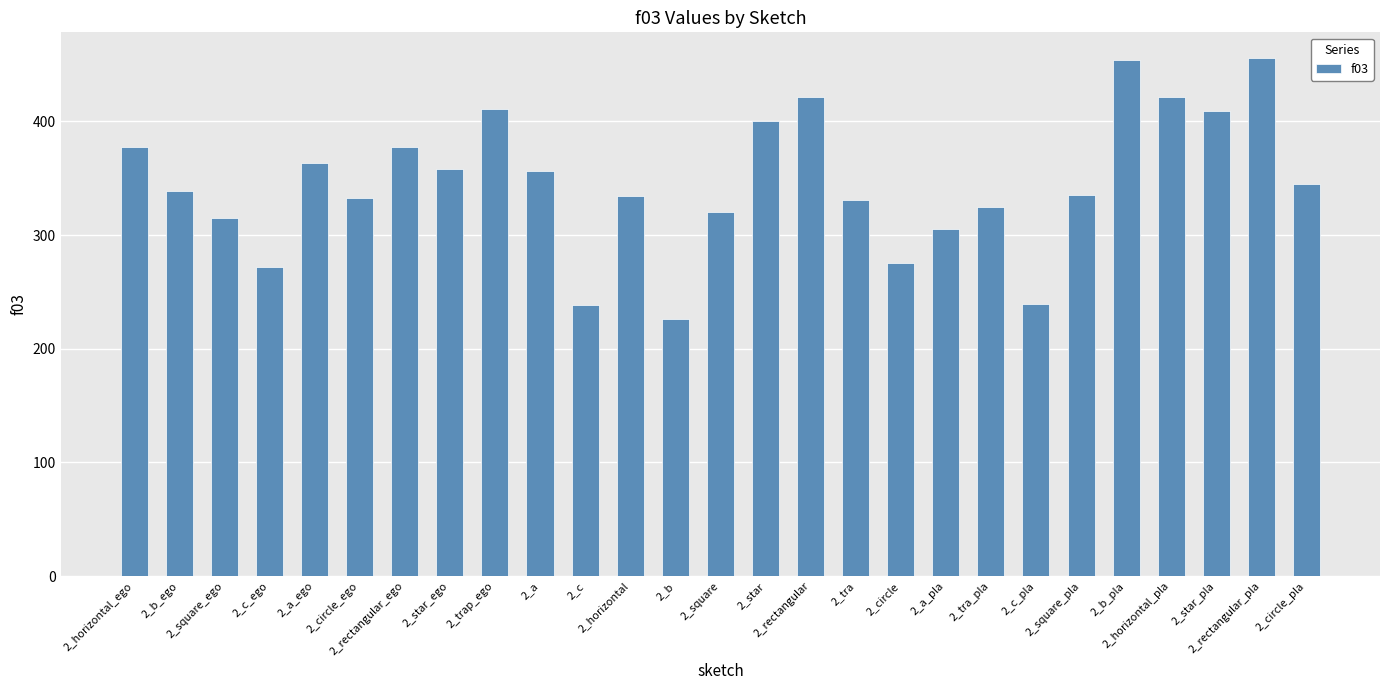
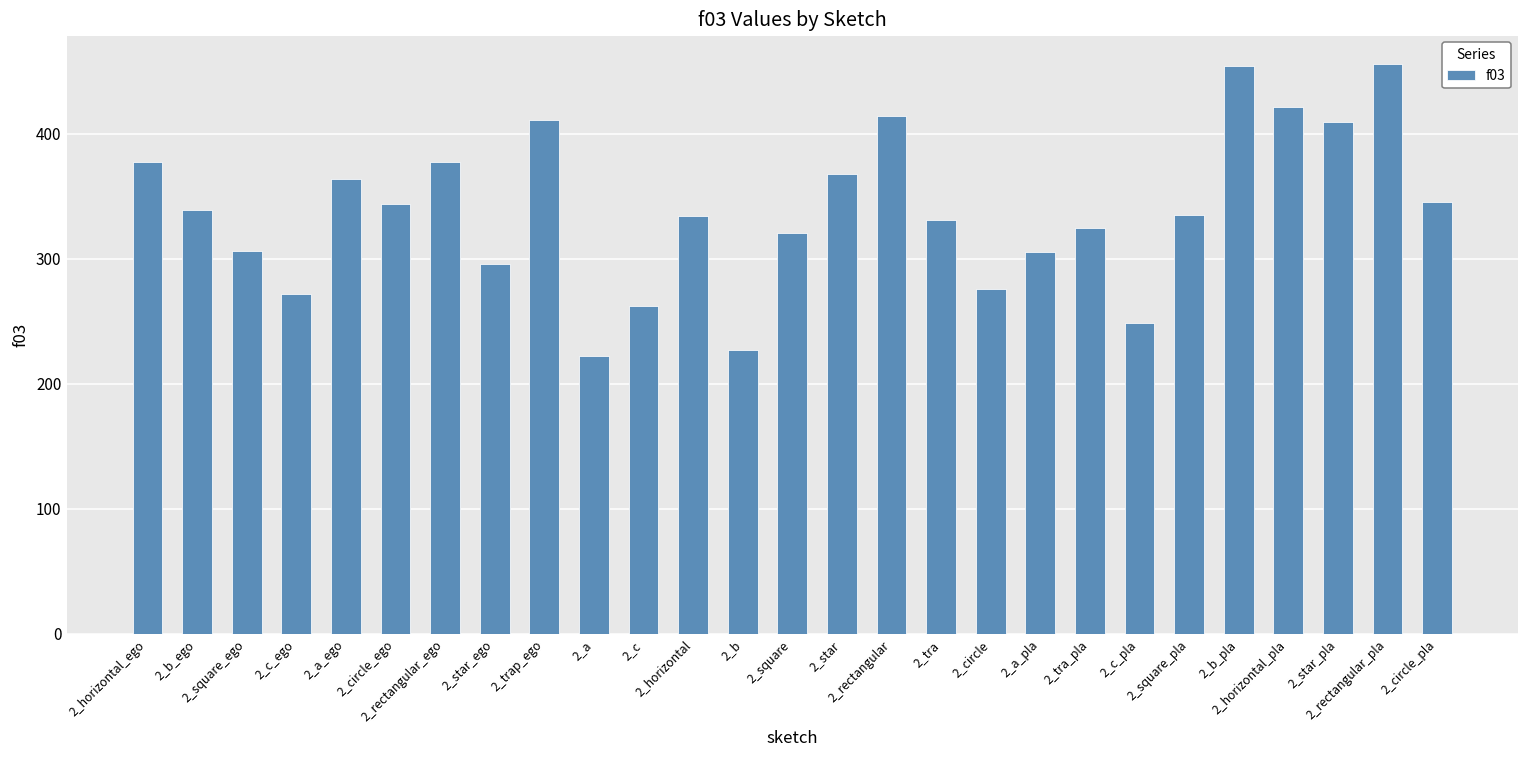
2_square_ego: 315 -> 306
2_circle_ego: 332 -> 344
2_star_ego: 358 -> 296
2_a: 357 -> 222
2_c: 238 -> 262
2_star: 400 -> 368
2_rectangular: 422 -> 414
2_c_pla: 239 -> 248
